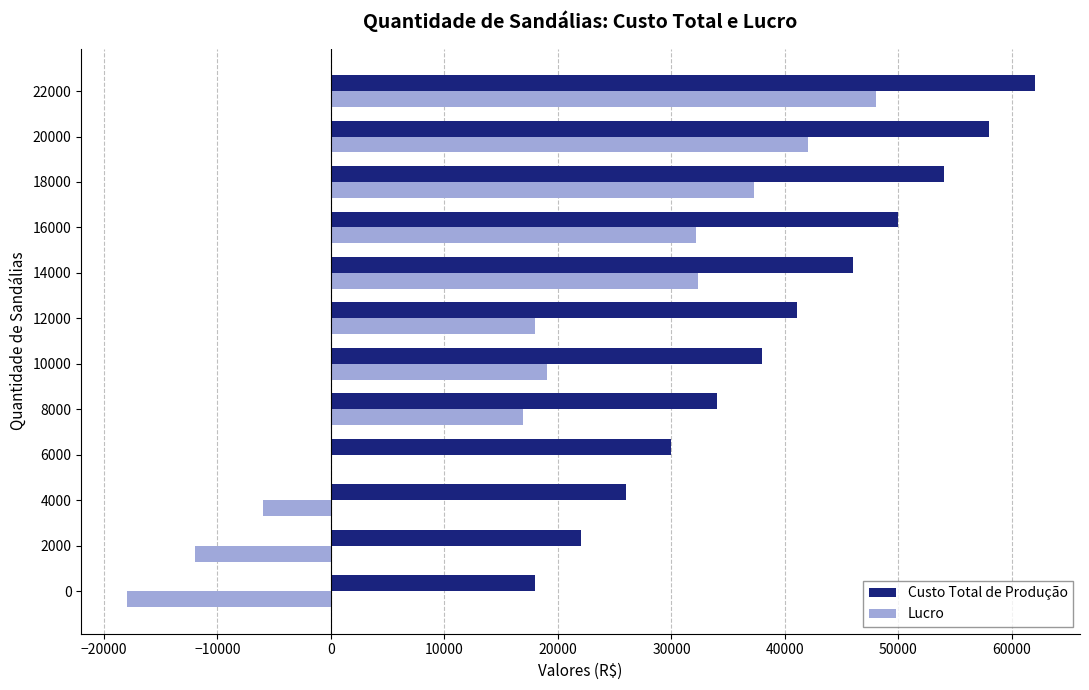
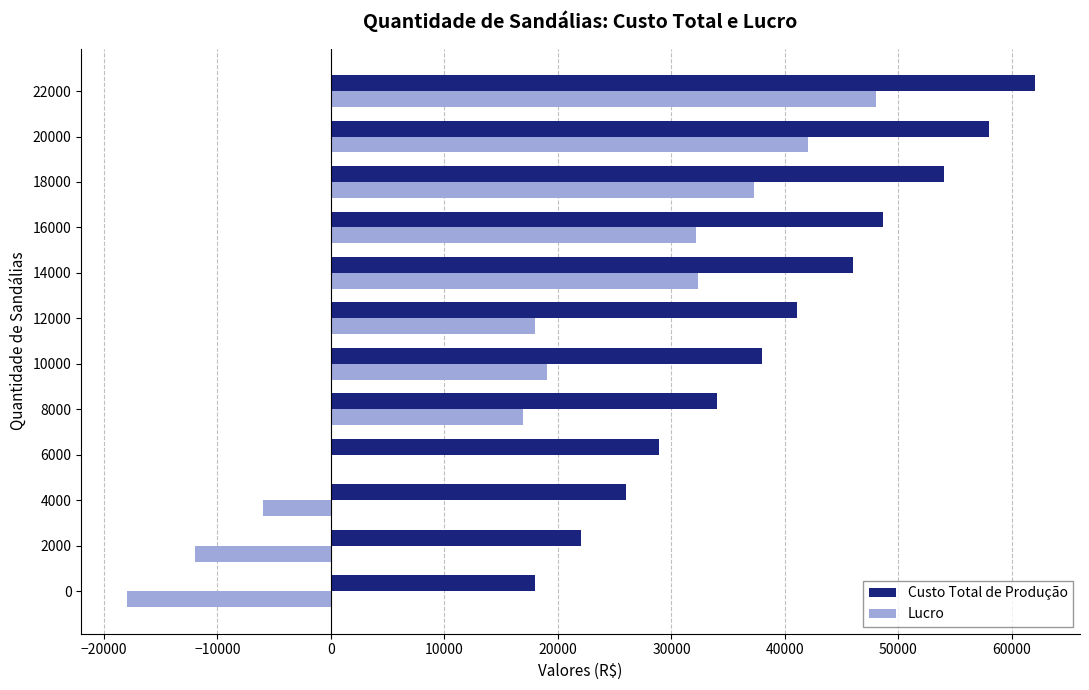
Custo Total de Produção, 16000: 50000 -> 48700
Custo Total de Produção, 6000: 30000 -> 28900
